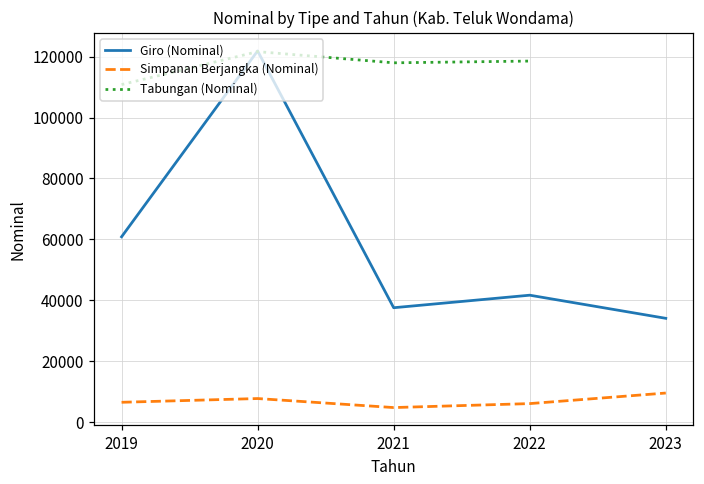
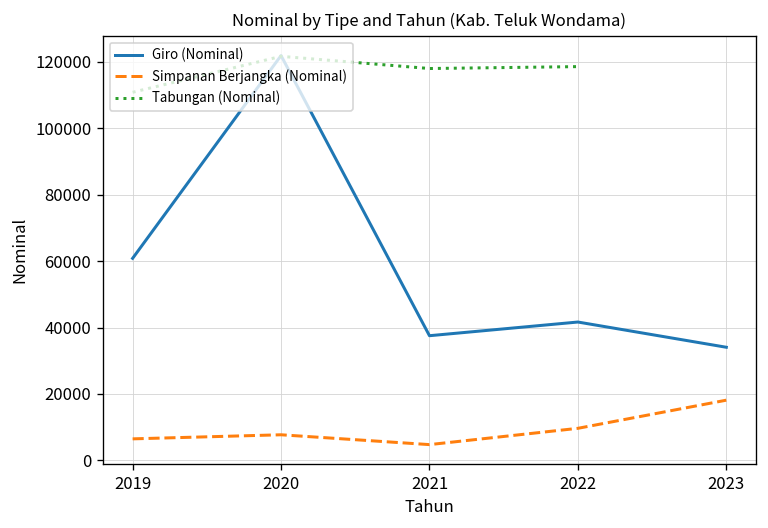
Simpanan Berjangka (Nominal), 2022: 6000 -> 10000
Simpanan Berjangka (Nominal), 2023: 10000 -> 18000
